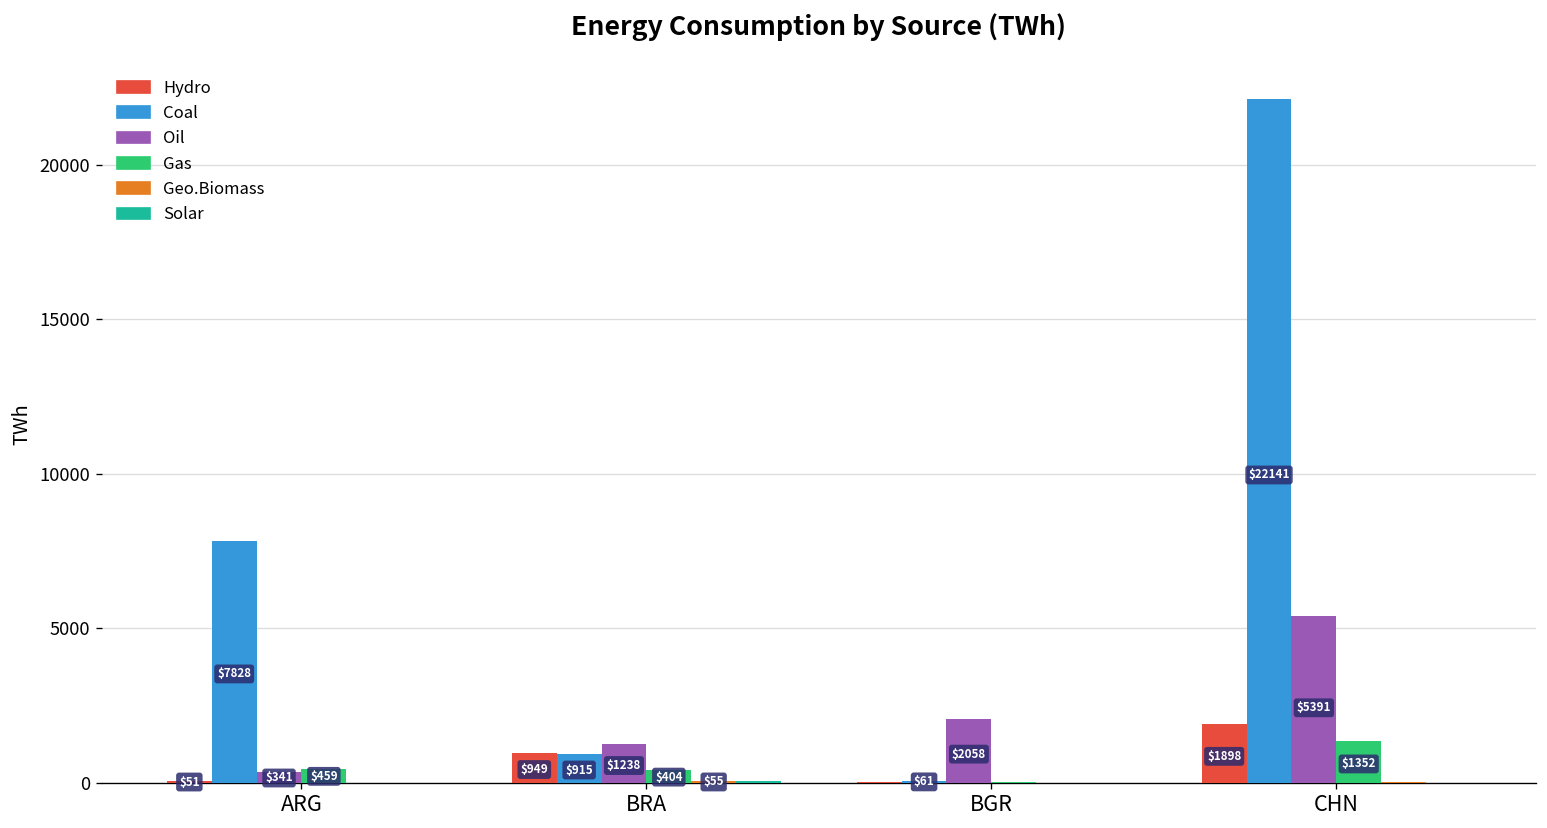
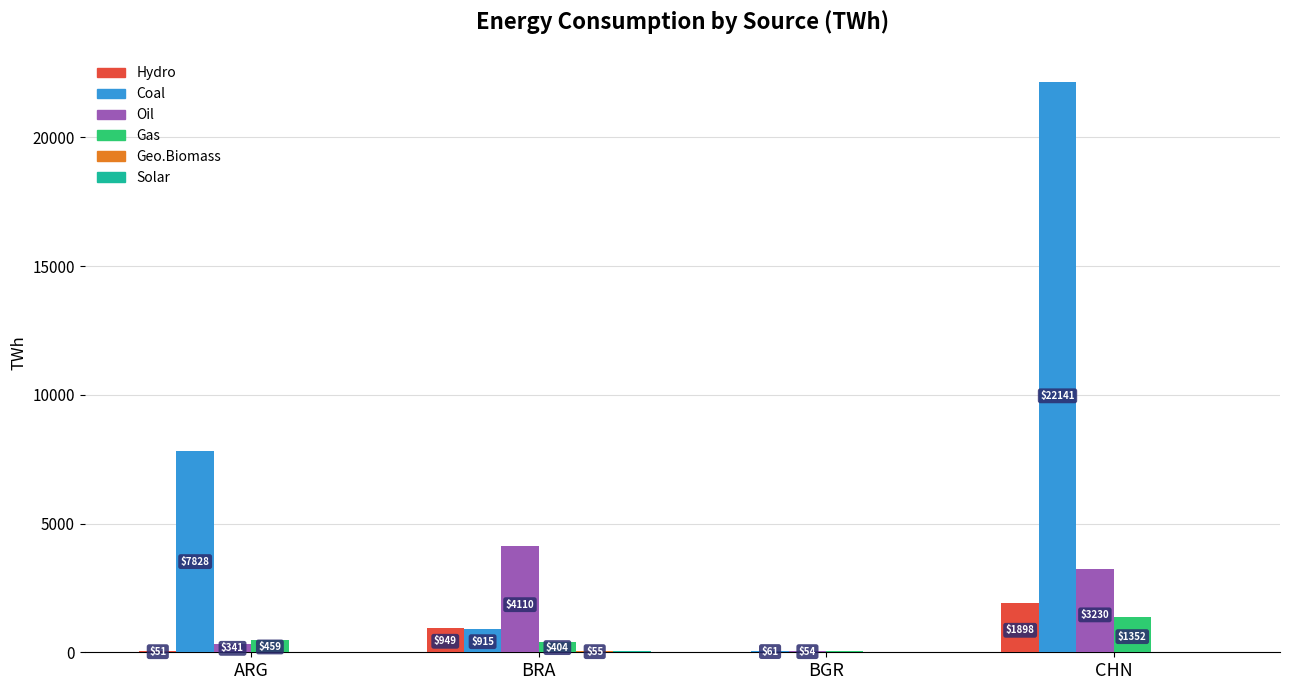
Oil, BRA: $1238 -> $4110
Oil, BGR: $2058 -> $54
Oil, CHN: $5391 -> $3230
